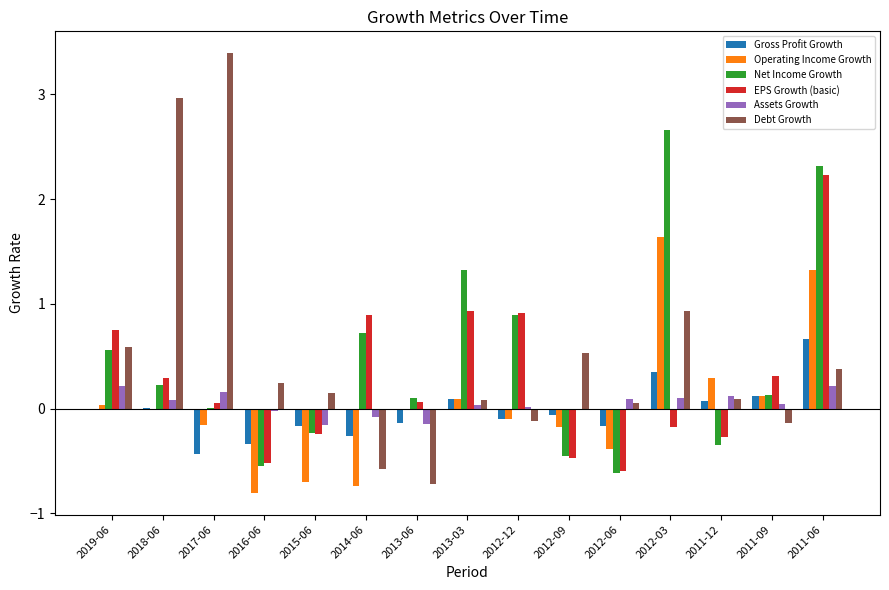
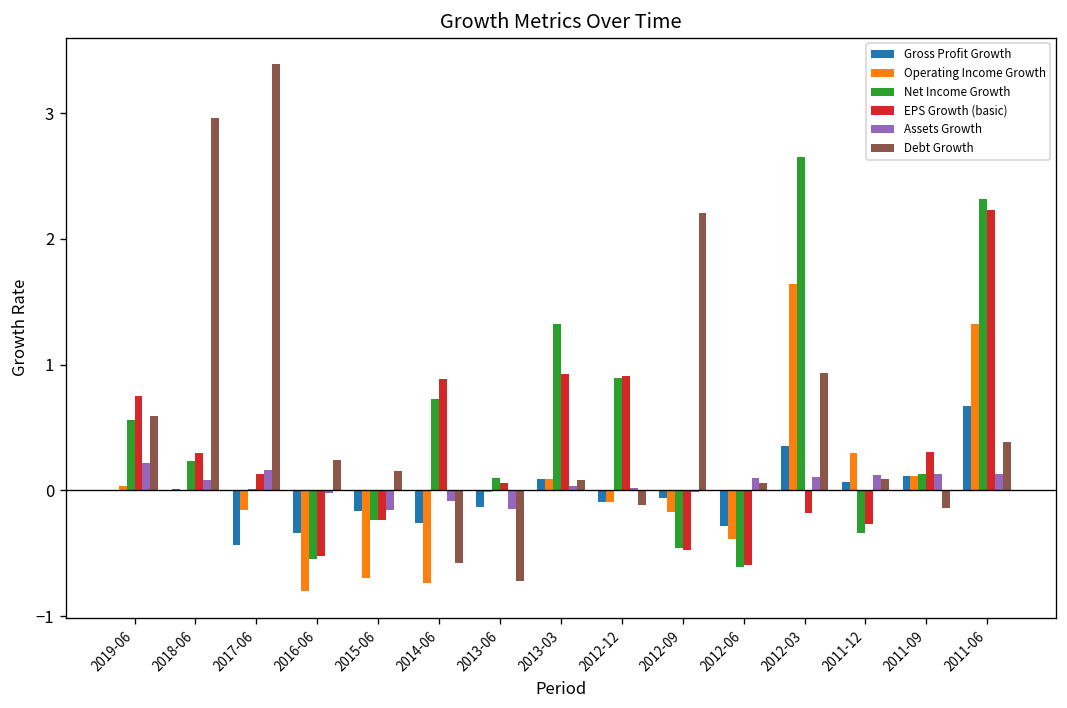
EPS Growth (basic), 2017-06: 0.06 -> 0.13
Debt Growth, 2012-09: 0.53 -> 2.21
Gross Profit Growth, 2012-06: -0.16 -> -0.28
Assets Growth, 2011-09: 0.04 -> 0.13
Assets Growth, 2011-06: 0.22 -> 0.13
